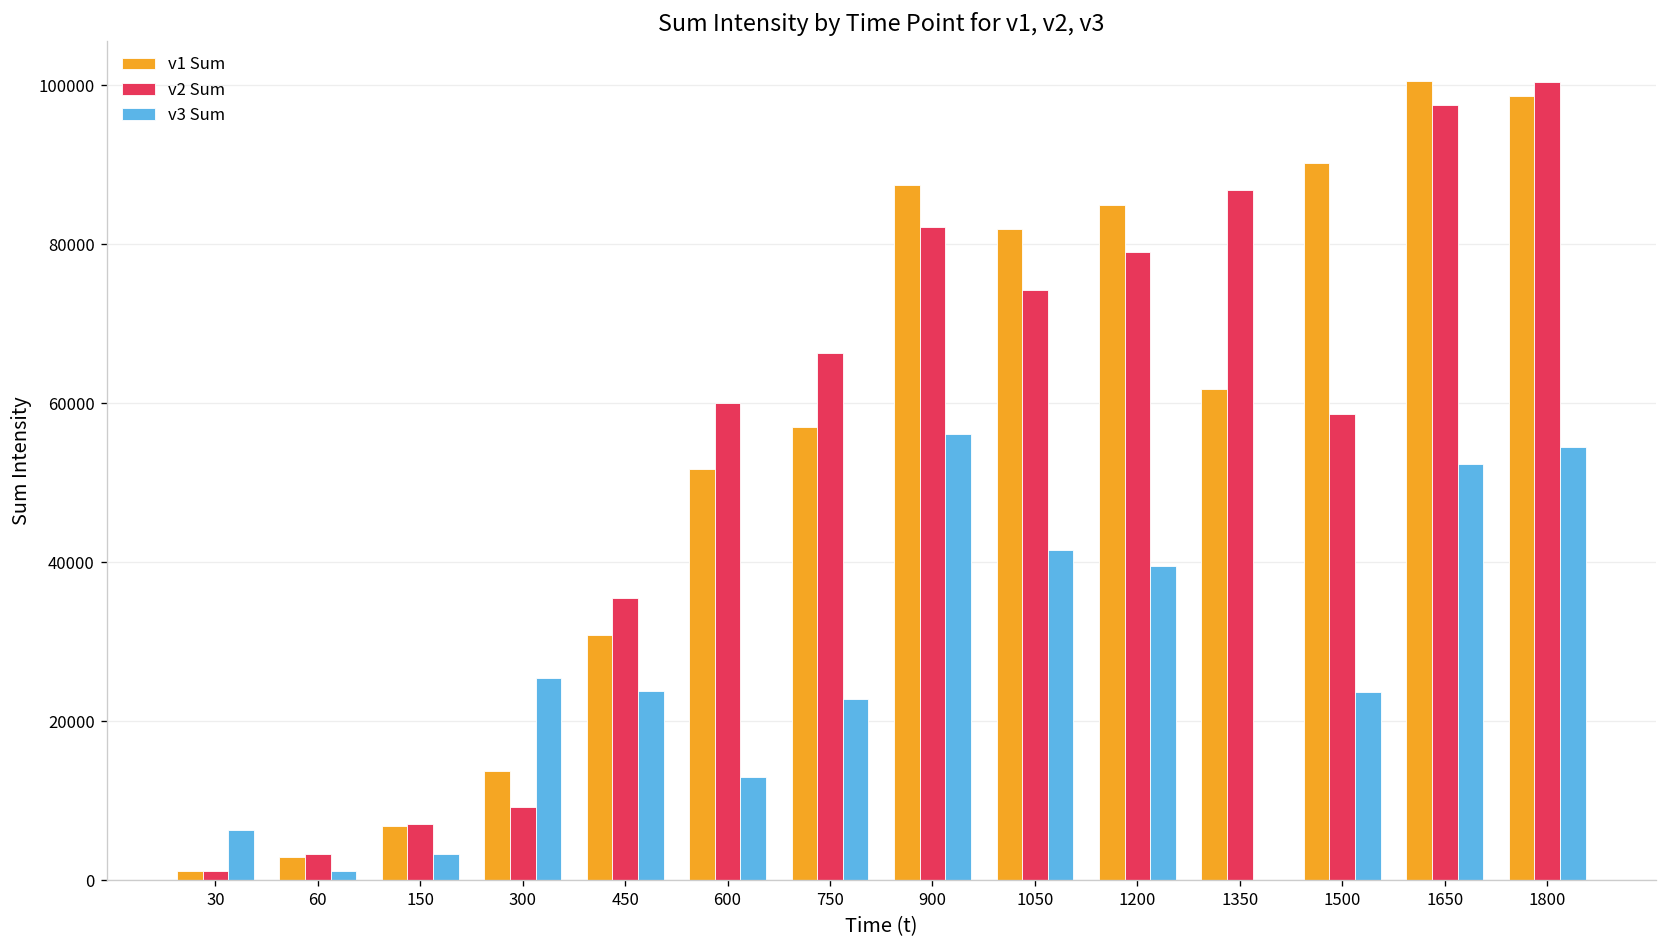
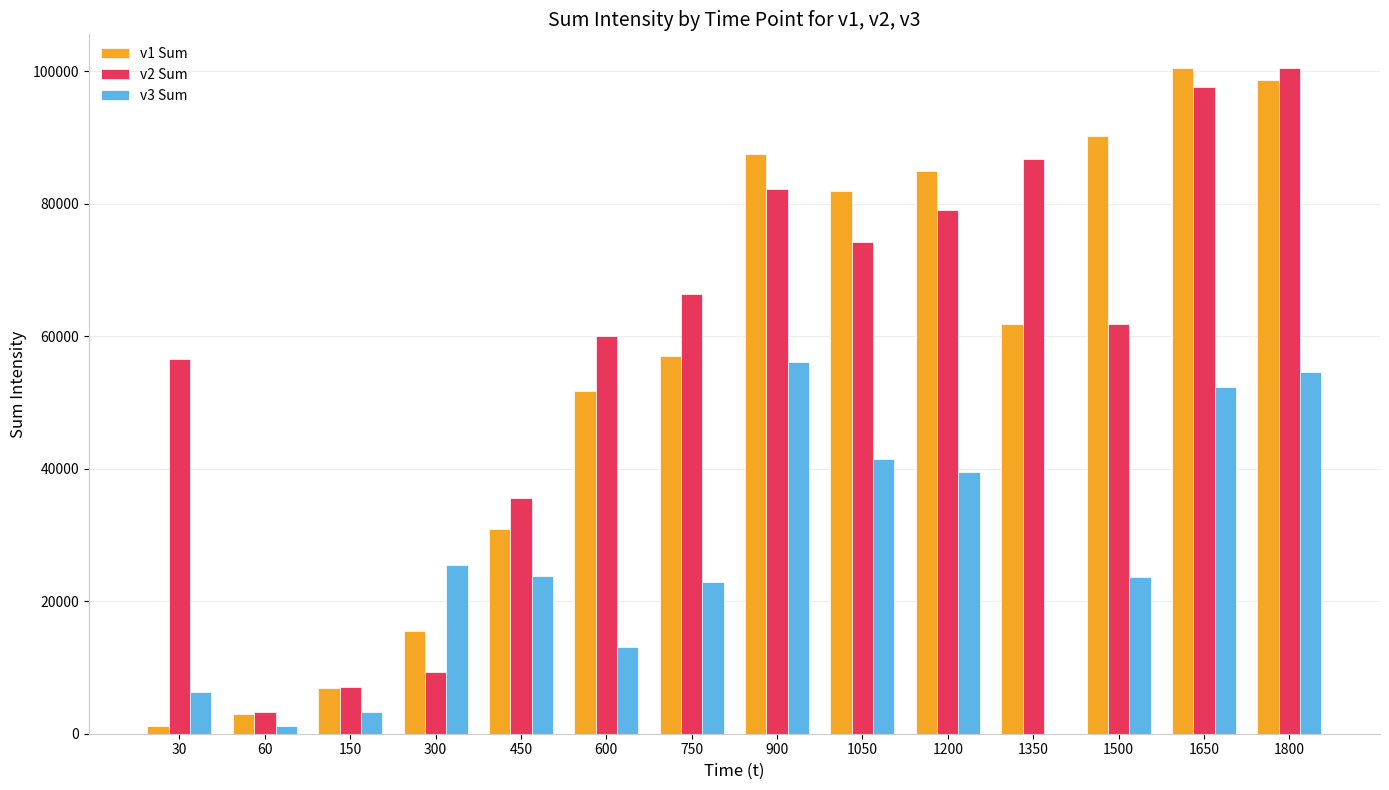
v2 Sum, 30: 1000 -> 57000
v1 Sum, 300: 14000 -> 15000
v2 Sum, 1500: 59000 -> 62000
